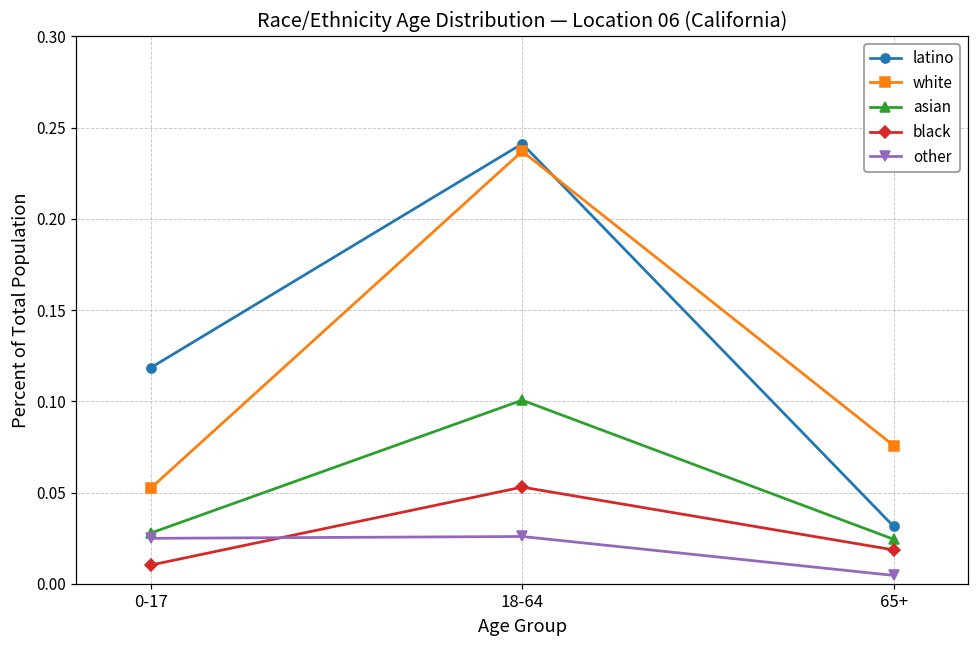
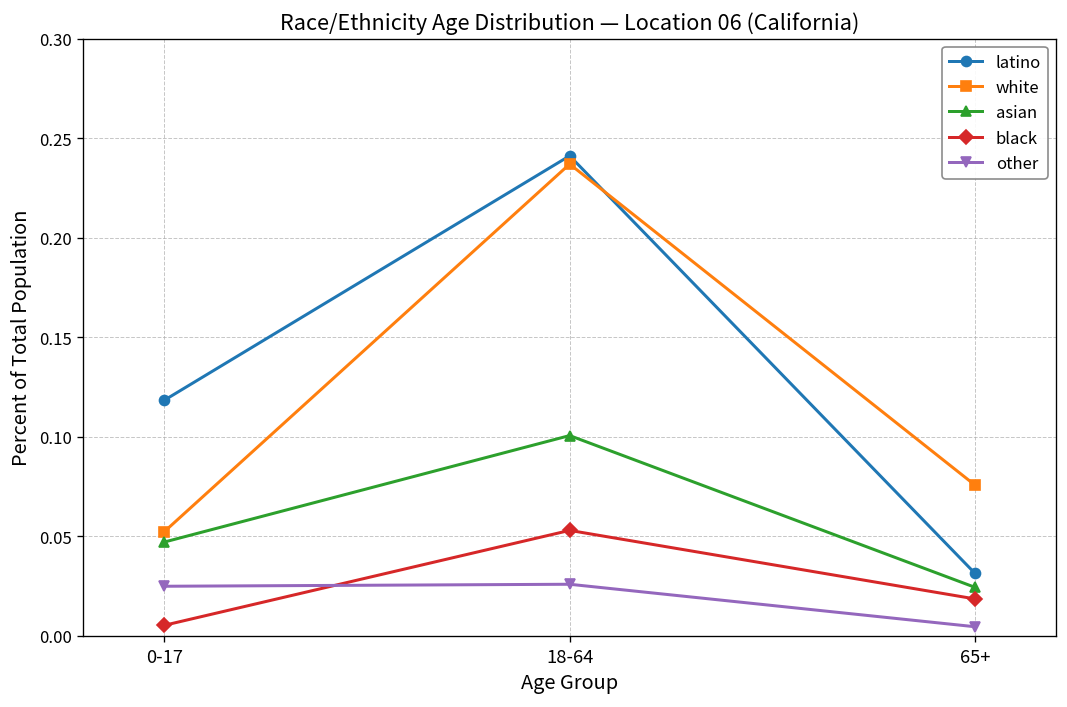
asian, 0-17: 0.028 -> 0.047
black, 0-17: 0.010 -> 0.005
